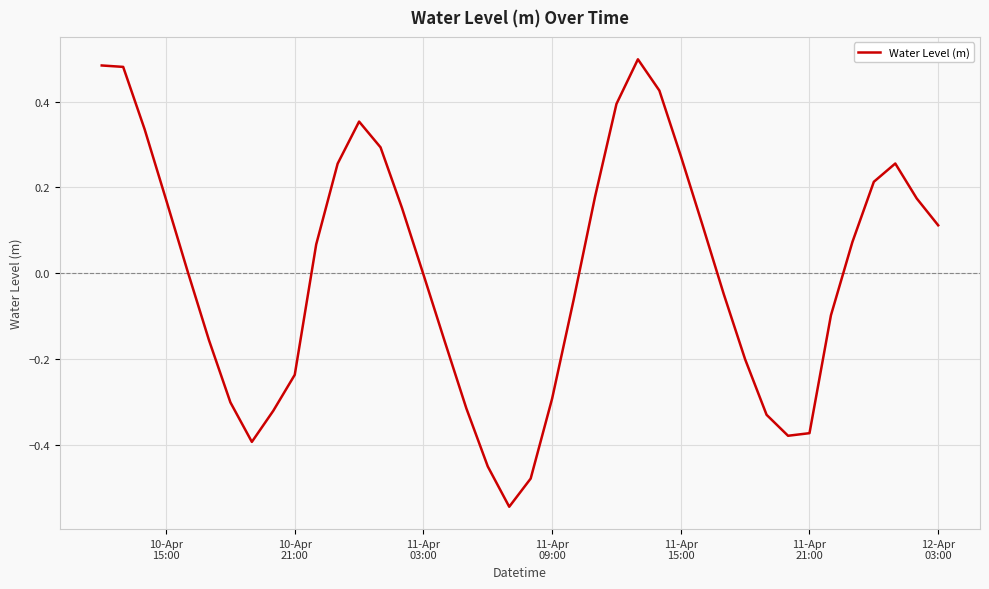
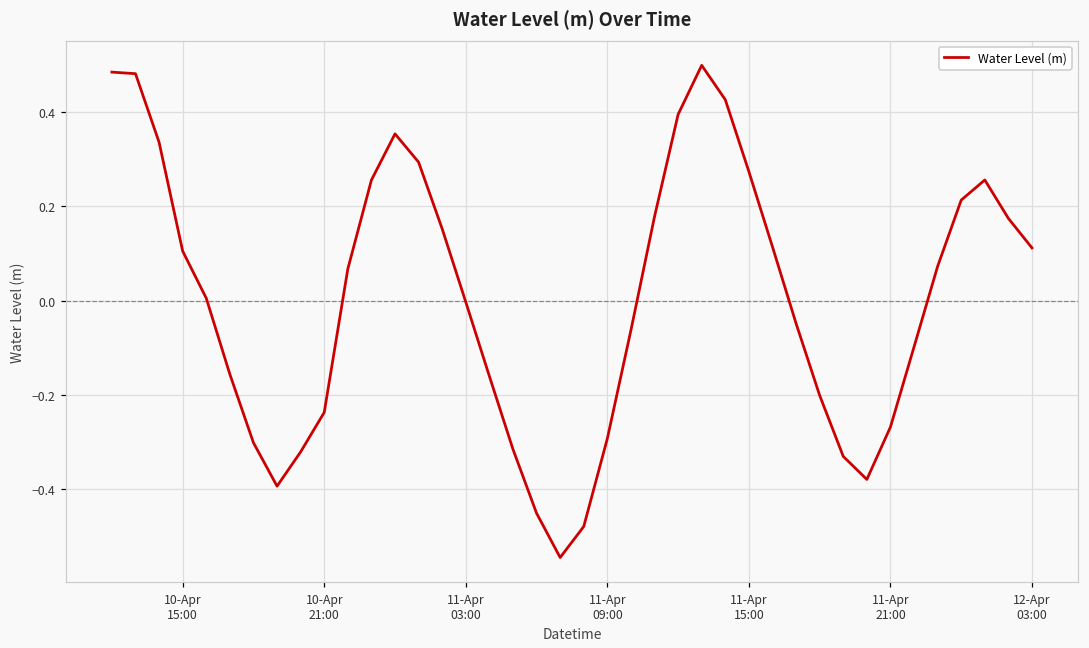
10-Apr 15:00: 0.17 -> 0.10
11-Apr 21:00: -0.37 -> -0.27
